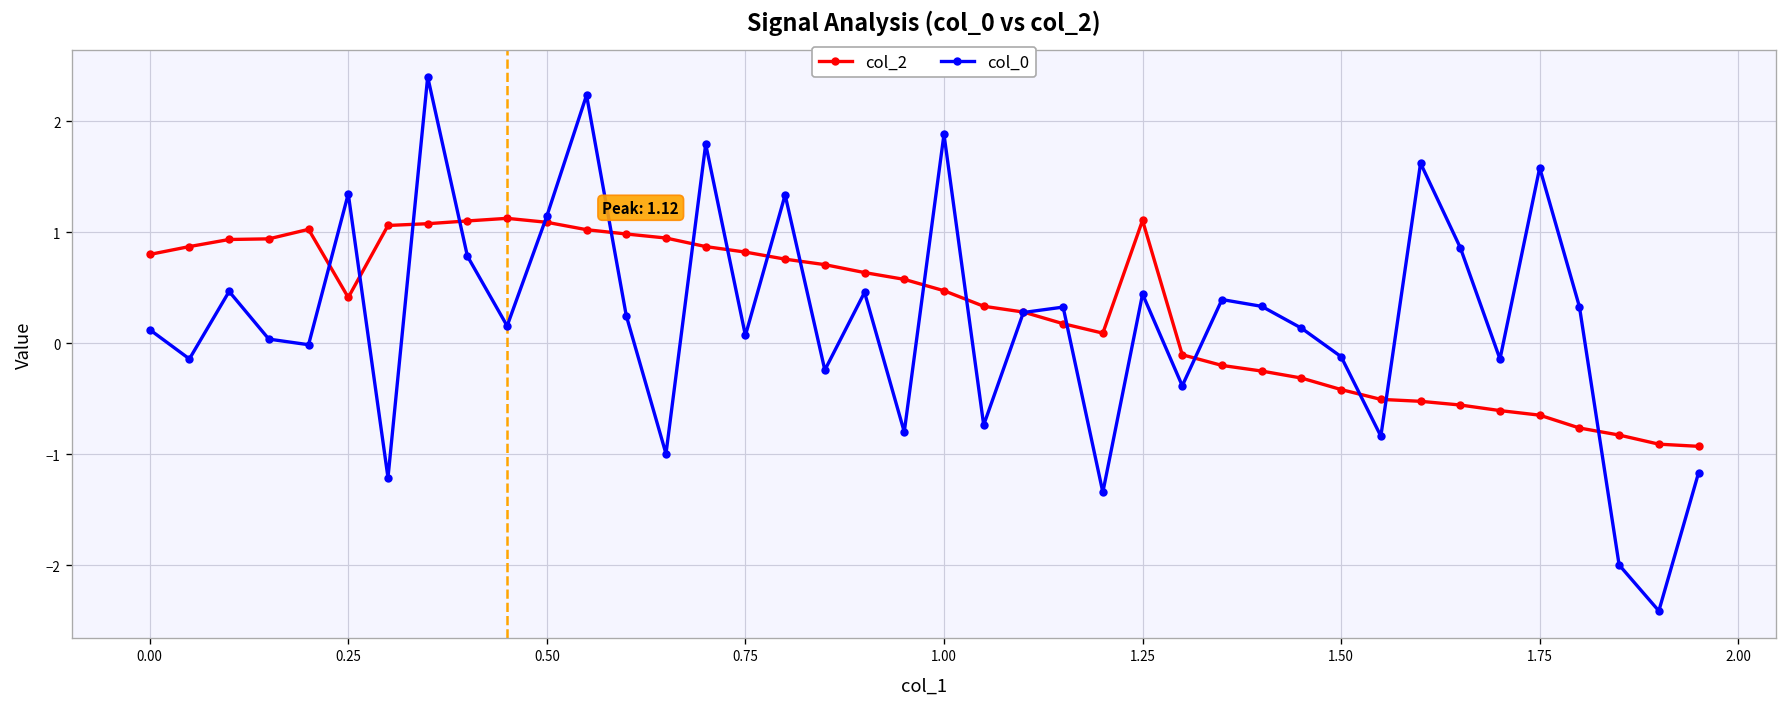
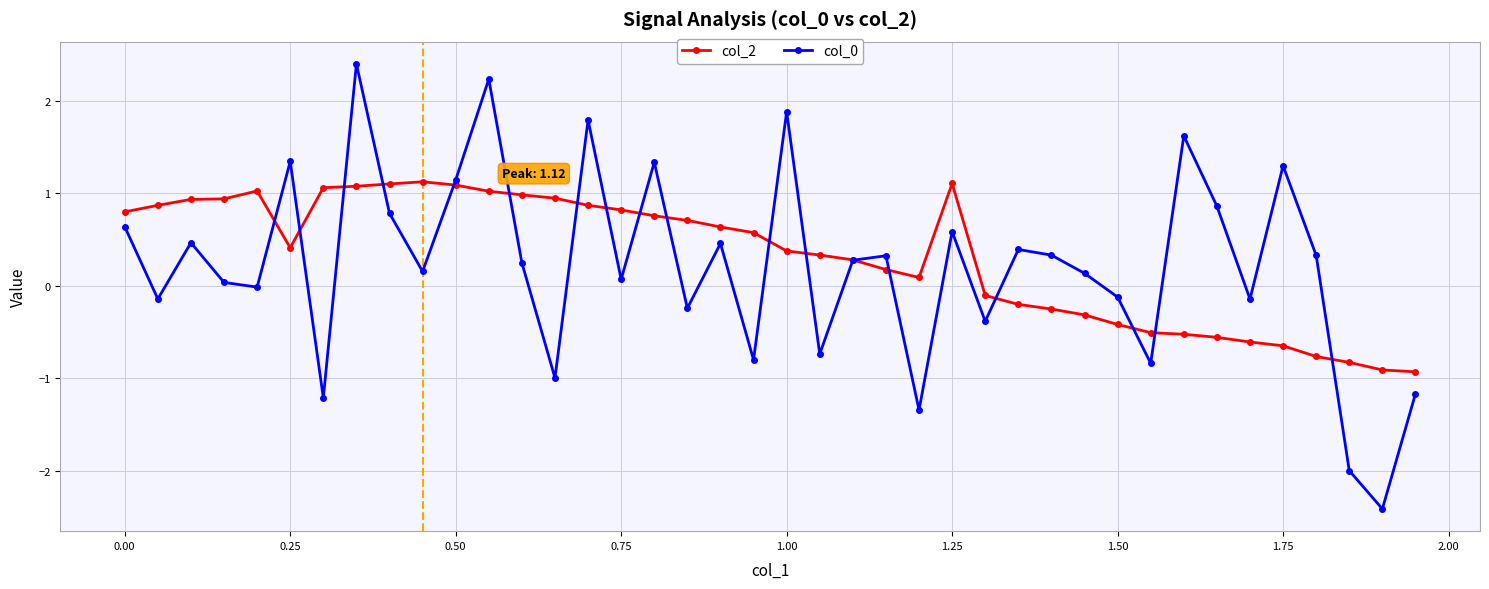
col_0, 0.00: 0.1 -> 0.6
col_2, 1.00: 0.5 -> 0.4
col_0, 1.25: 0.4 -> 0.6
col_0, 1.75: 1.6 -> 1.3
